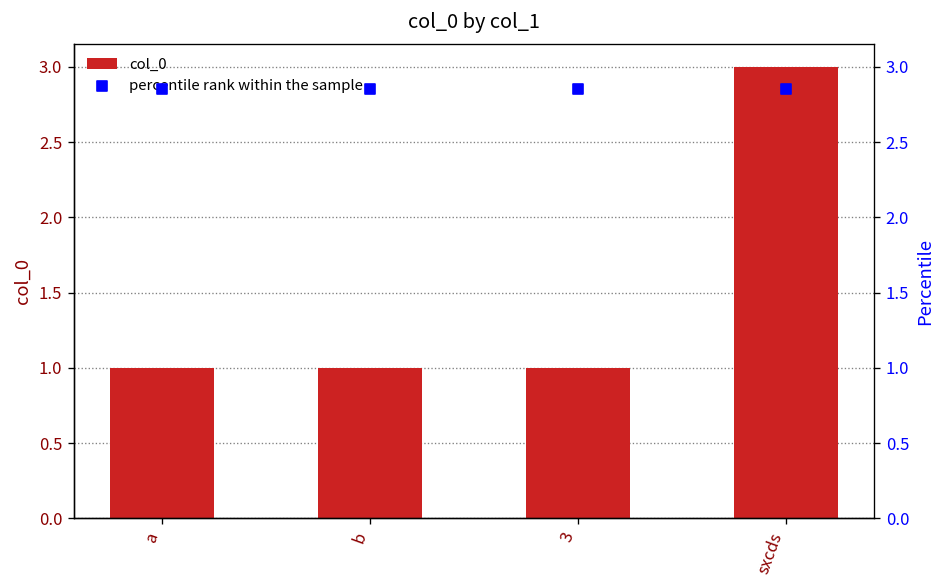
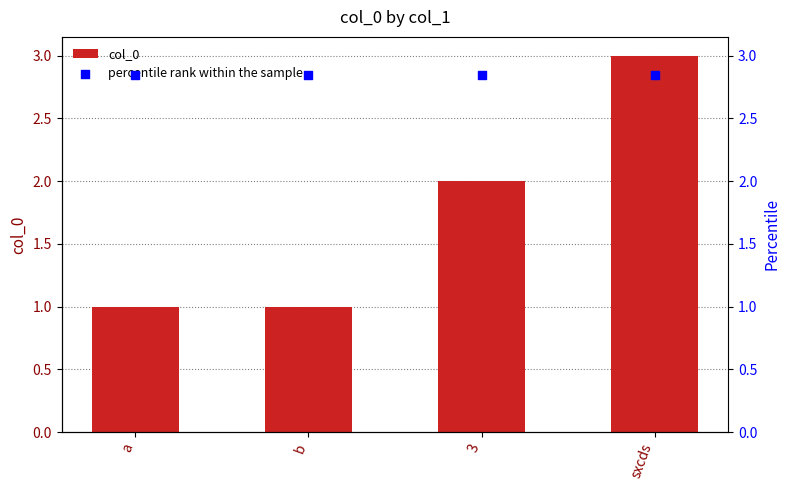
col_0, 3: 1 -> 2
